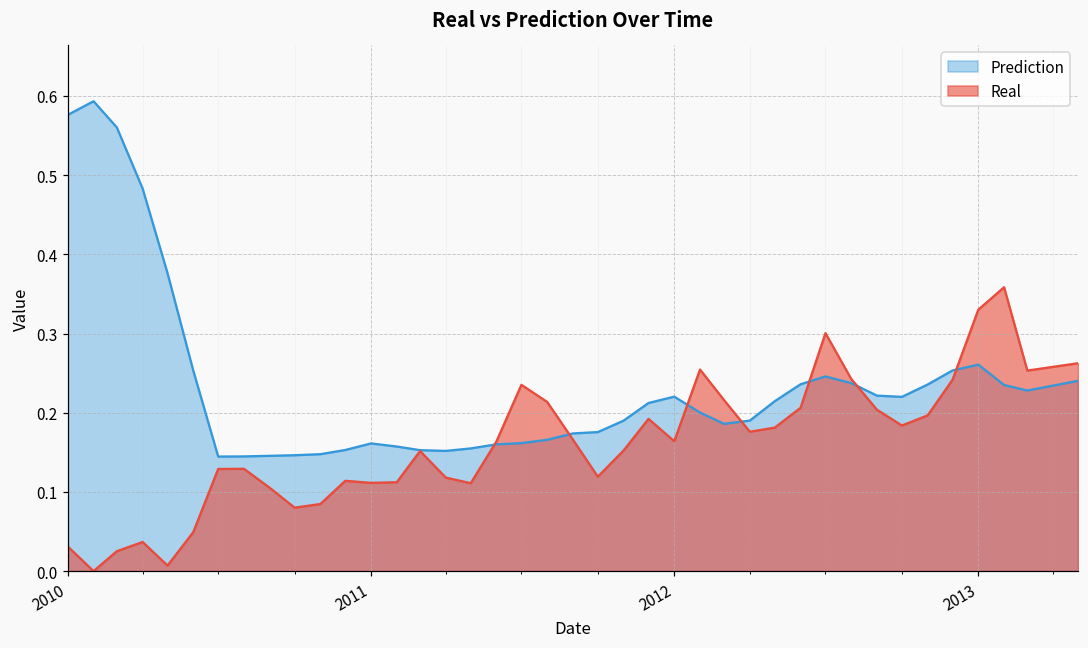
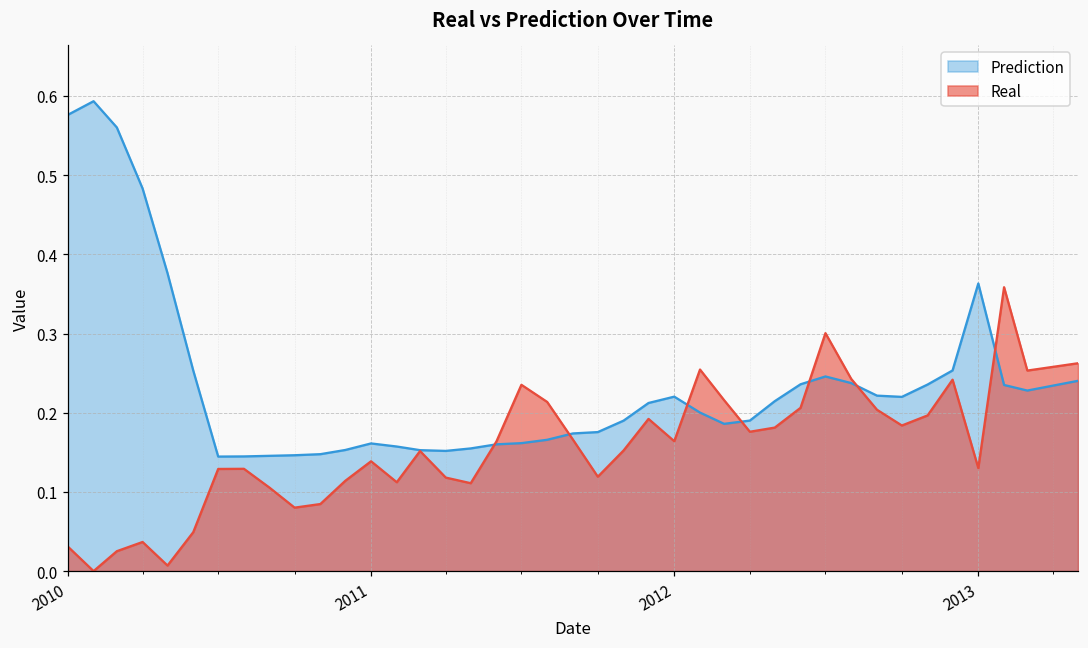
Real, 2011: 0.11 -> 0.14
Prediction, 2013: 0.26 -> 0.36
Real, 2013: 0.33 -> 0.13
